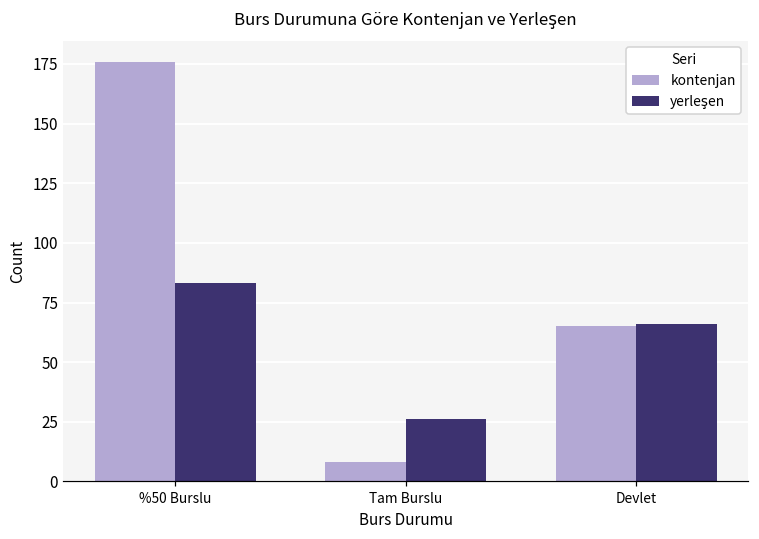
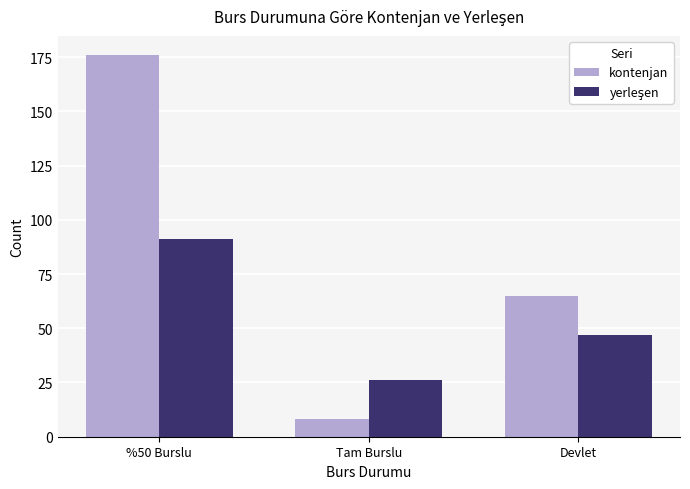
yerleşen, %50 Burslu: 83 -> 91
yerleşen, Devlet: 66 -> 47
